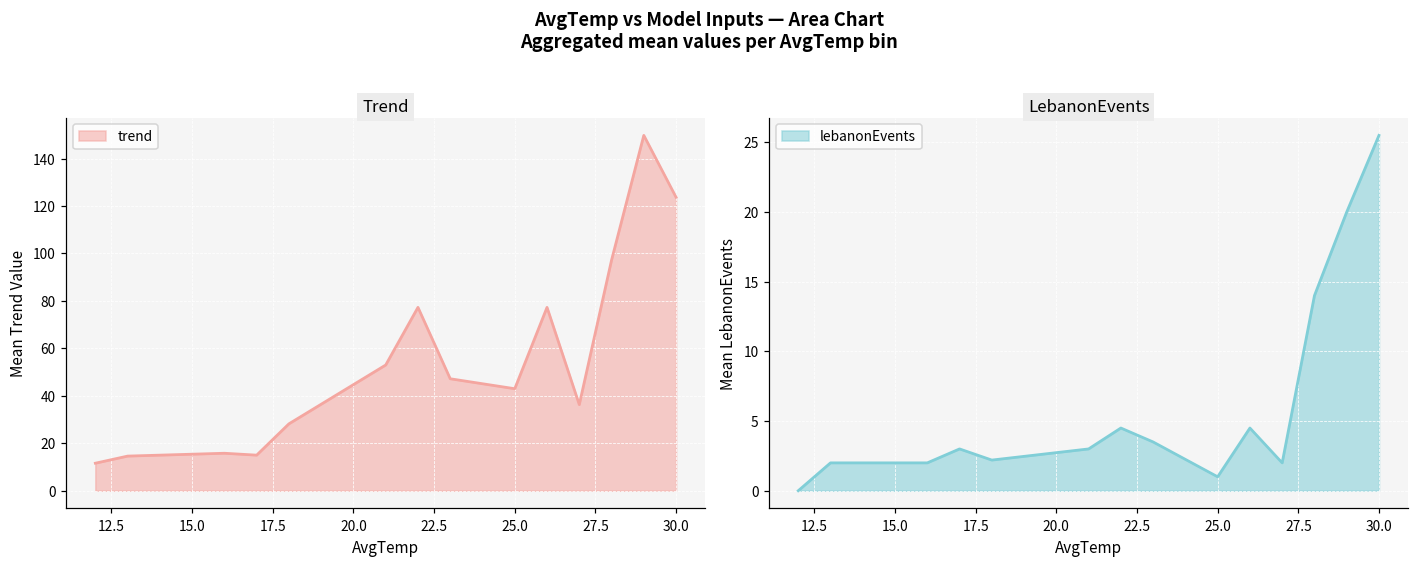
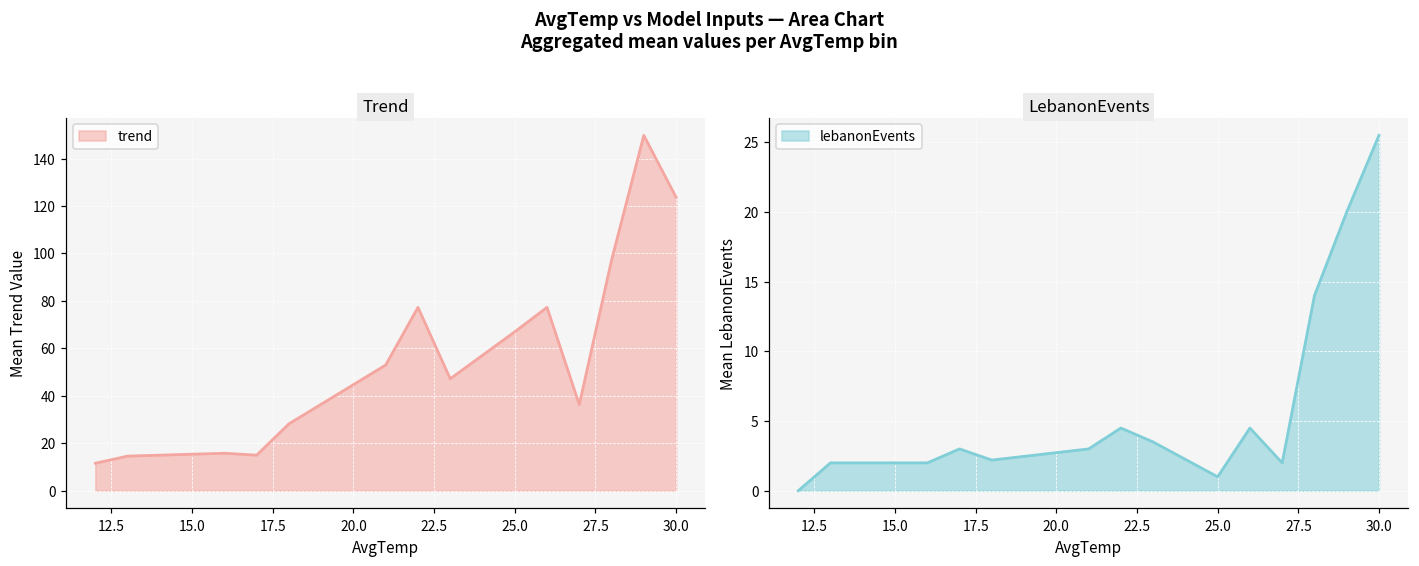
Trend, 25.0: 43 -> 67
